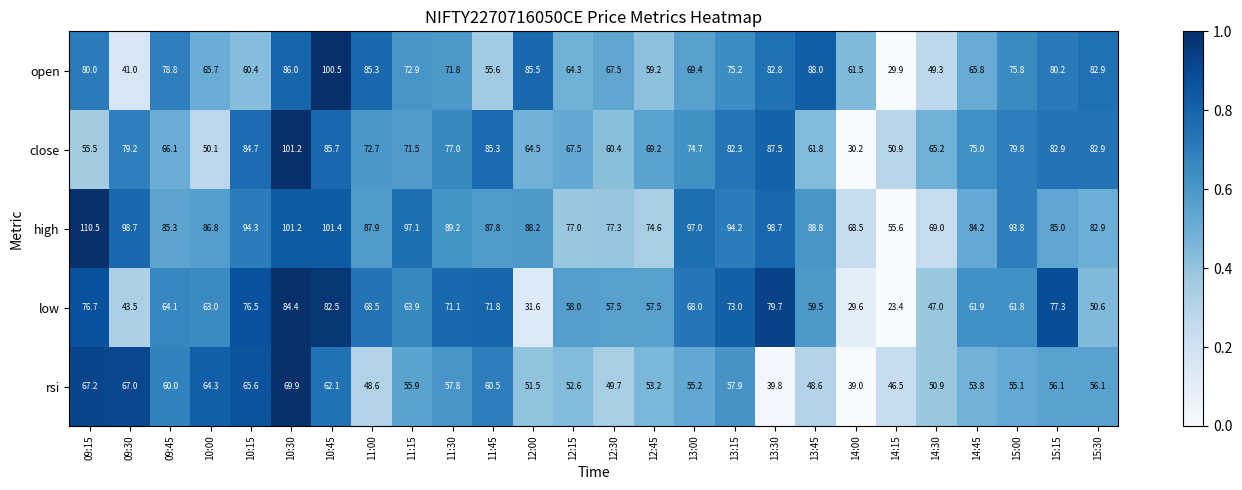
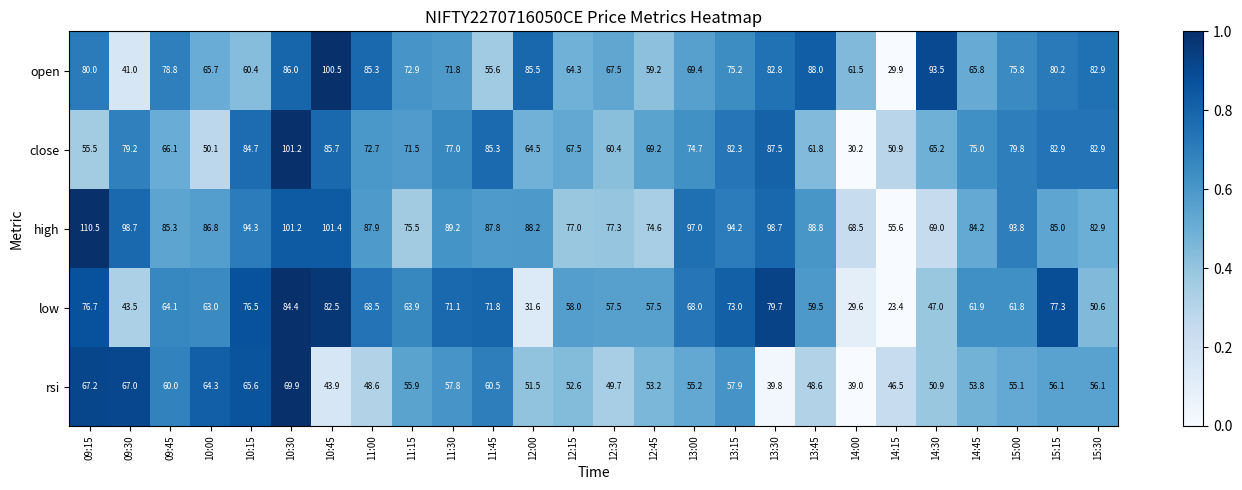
open, 14:30: 49.3 -> 93.5
high, 11:15: 97.1 -> 75.5
rsi, 10:45: 62.1 -> 43.9
